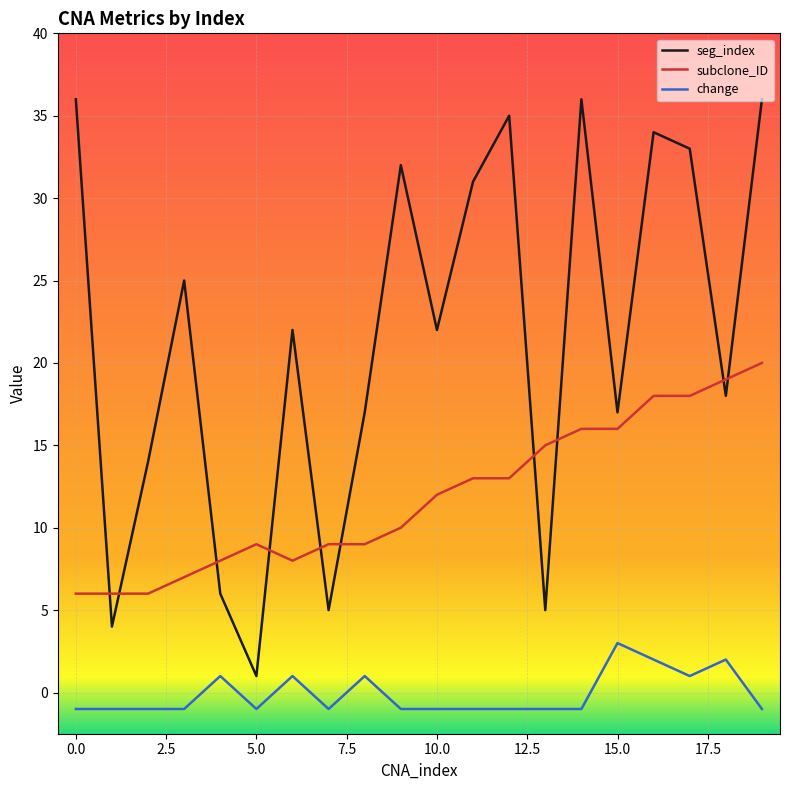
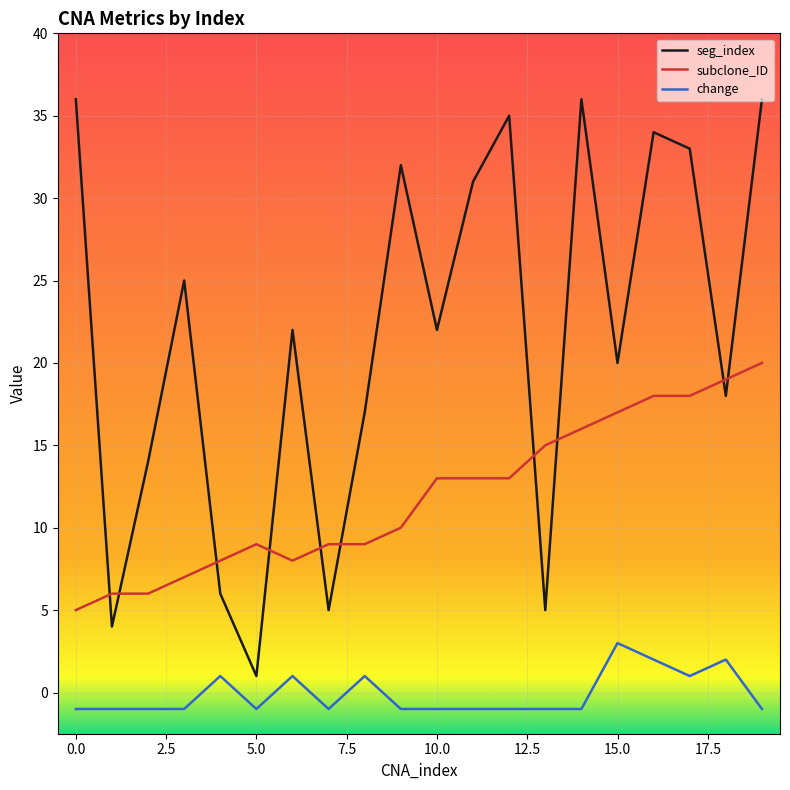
subclone_ID, 0.0: 6 -> 5
subclone_ID, 10.0: 12 -> 13
seg_index, 15.0: 17 -> 20
subclone_ID, 15.0: 16 -> 17
